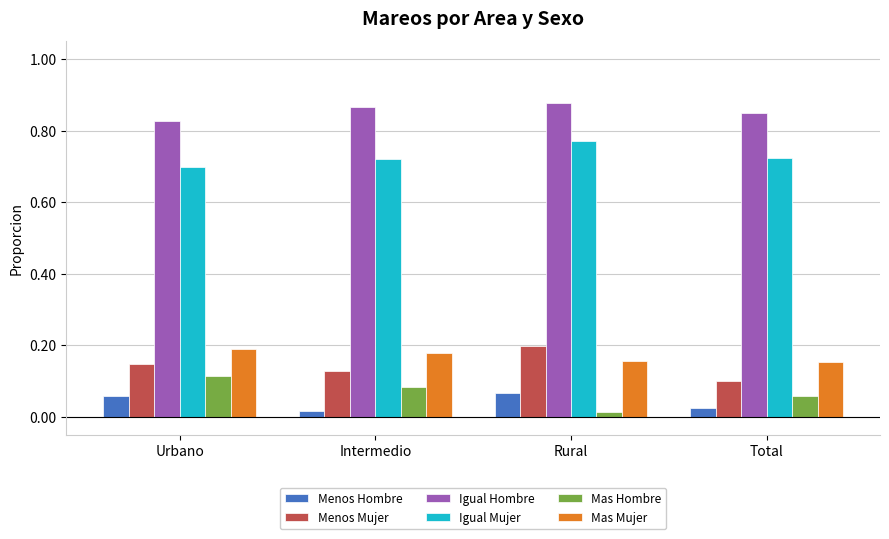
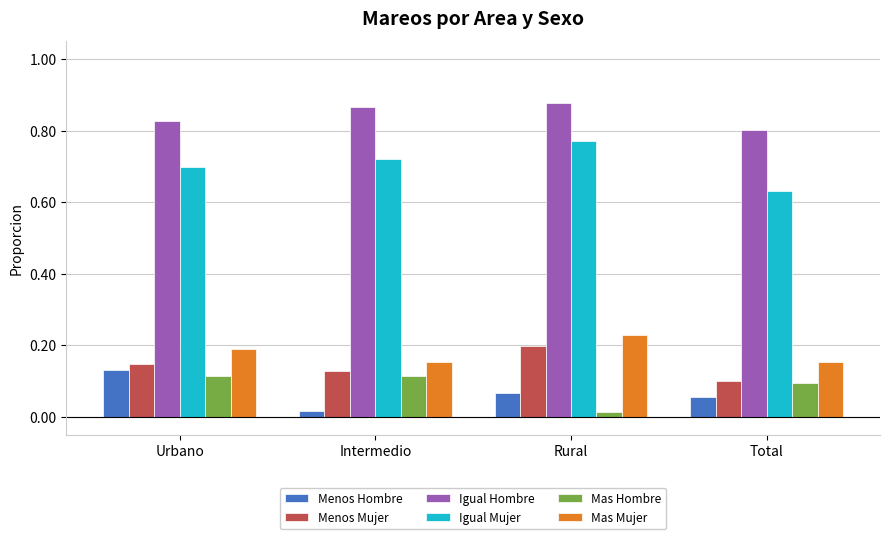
Menos Hombre, Urbano: 0.06 -> 0.13
Mas Hombre, Intermedio: 0.08 -> 0.11
Mas Mujer, Intermedio: 0.18 -> 0.15
Mas Mujer, Rural: 0.15 -> 0.23
Menos Hombre, Total: 0.02 -> 0.06
Igual Hombre, Total: 0.85 -> 0.80
Igual Mujer, Total: 0.72 -> 0.63
Mas Hombre, Total: 0.06 -> 0.10
